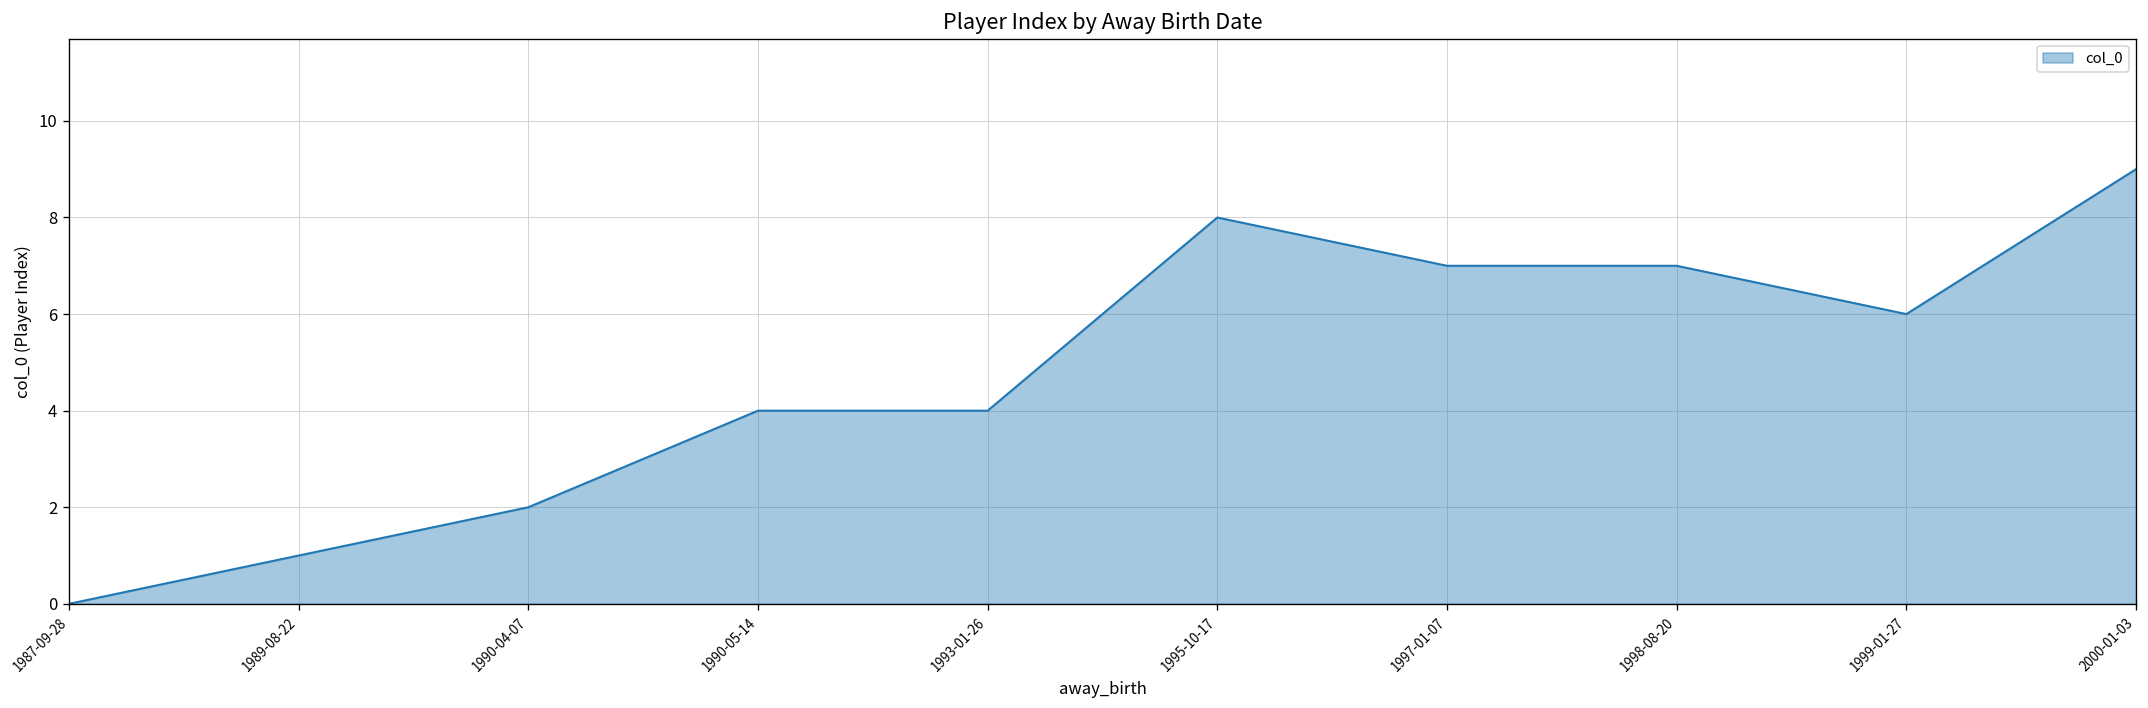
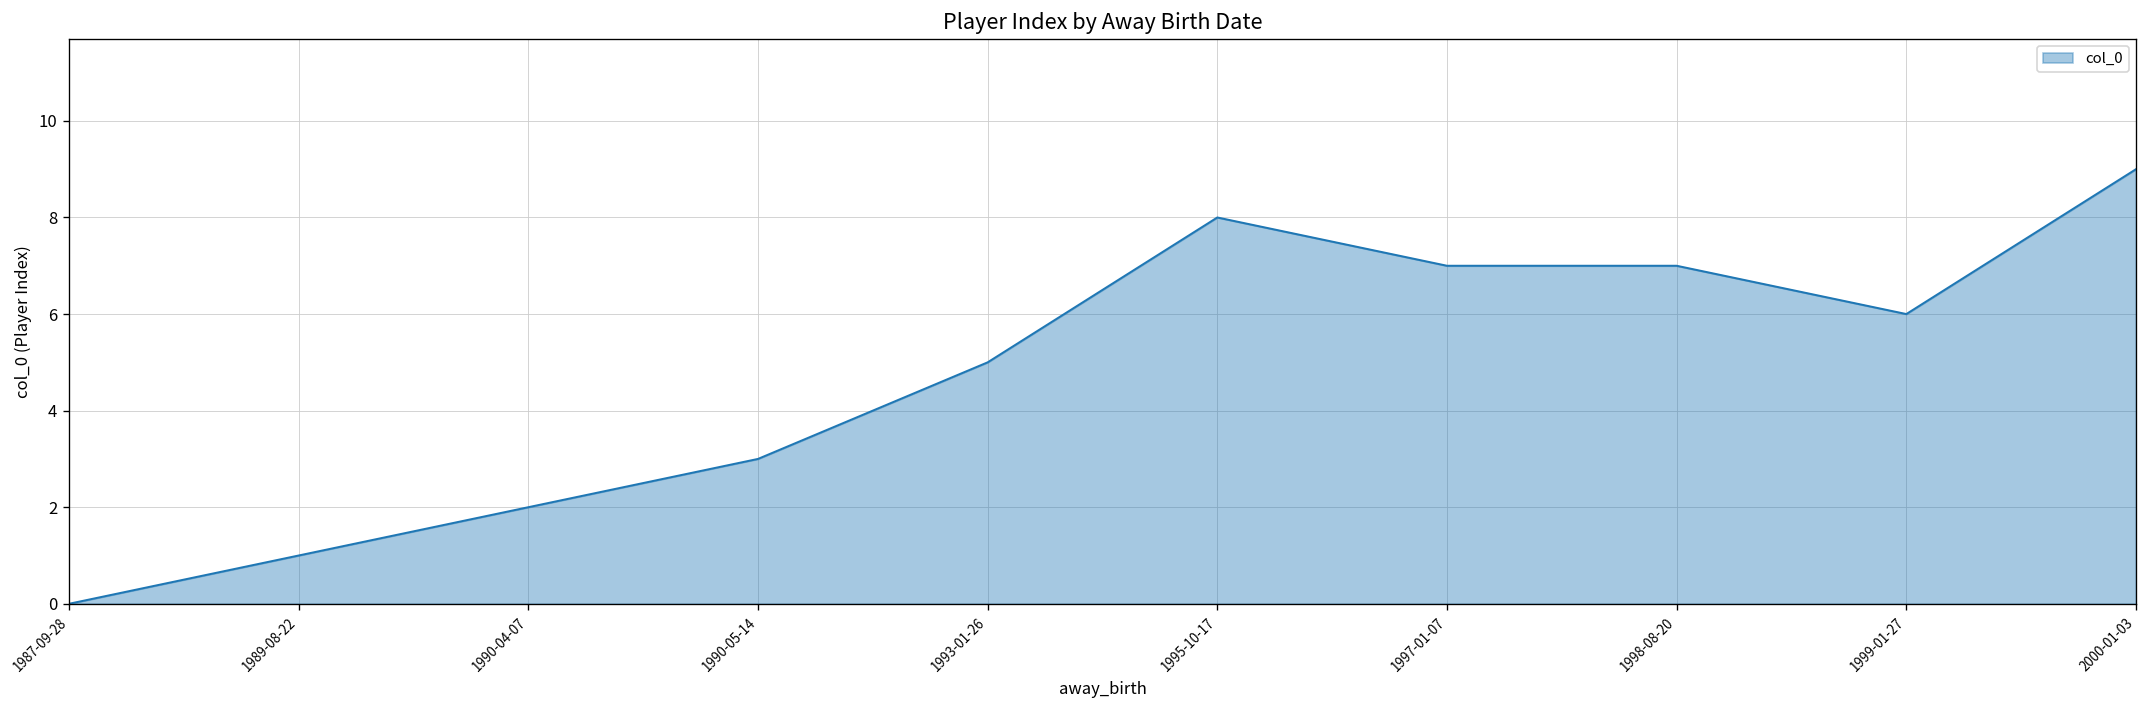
1990-05-14: 4 -> 3
1993-01-26: 4 -> 5
